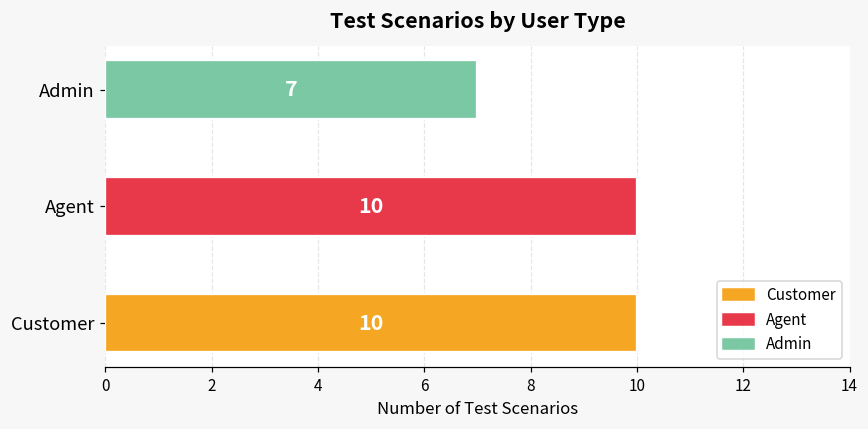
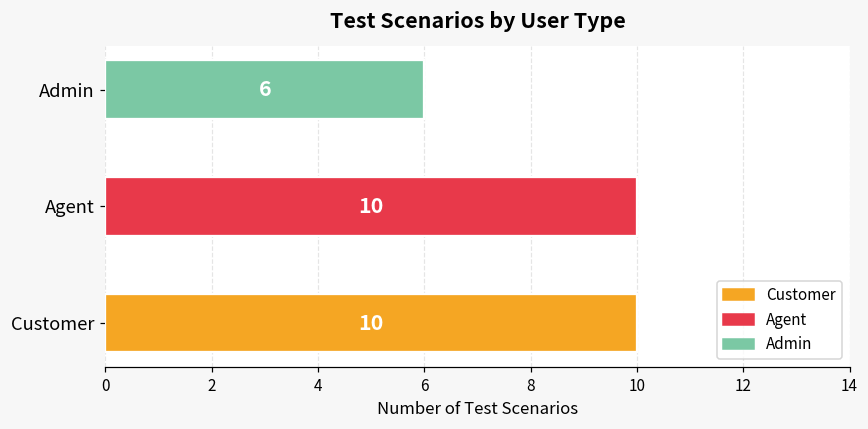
Admin: 7 -> 6
